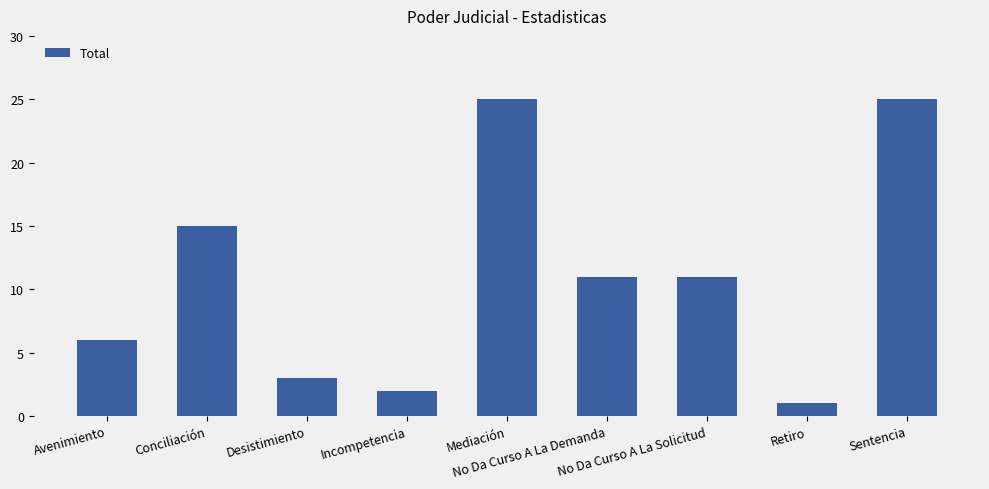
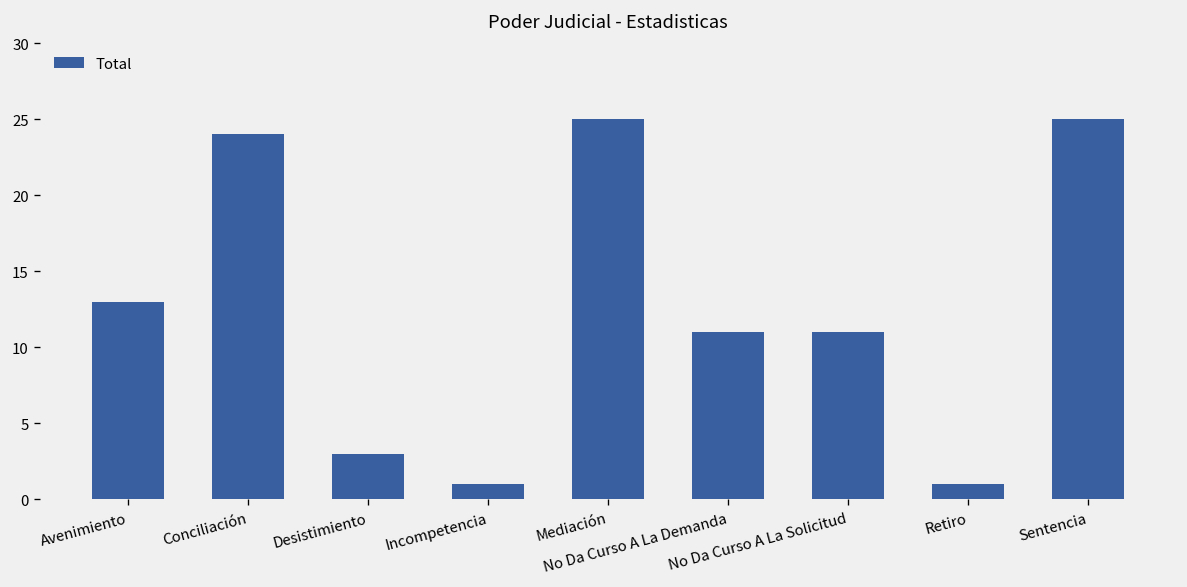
Avenimiento: 6 -> 13
Conciliación: 15 -> 24
Incompetencia: 2 -> 1
